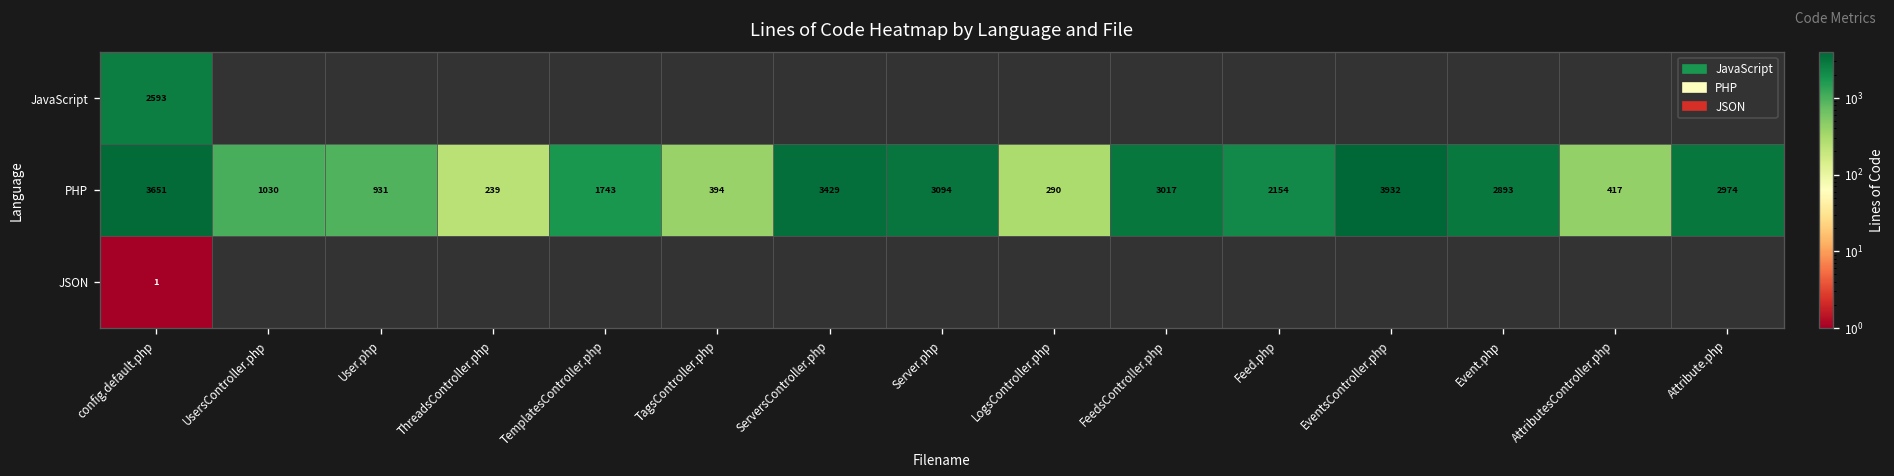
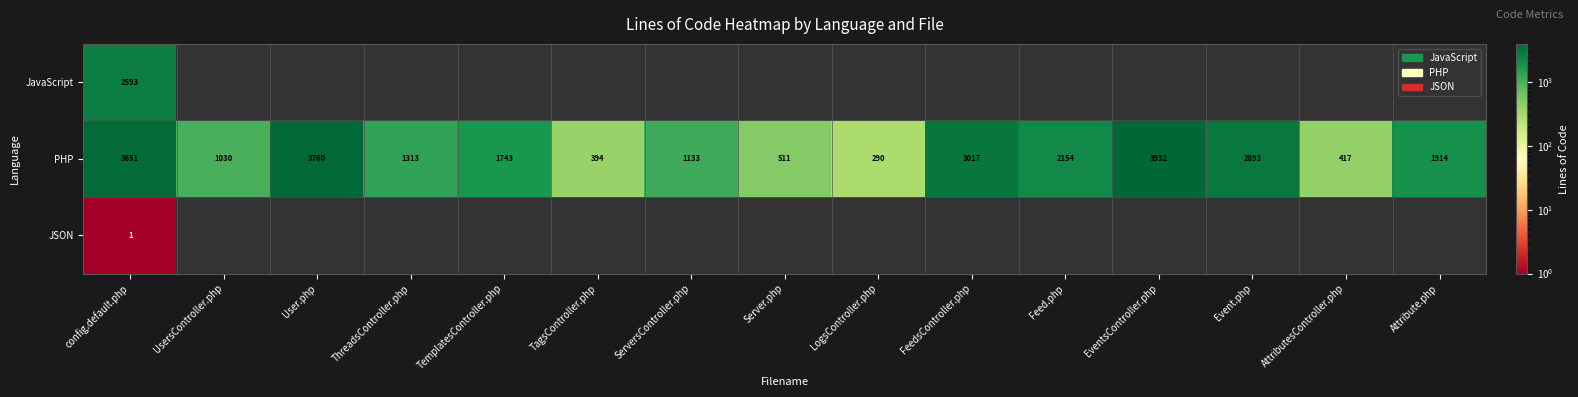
PHP, User.php: 931 -> 3760
PHP, ThreadsController.php: 239 -> 1313
PHP, ServersController.php: 3429 -> 1133
PHP, Server.php: 3094 -> 511
PHP, Attribute.php: 2974 -> 1914
